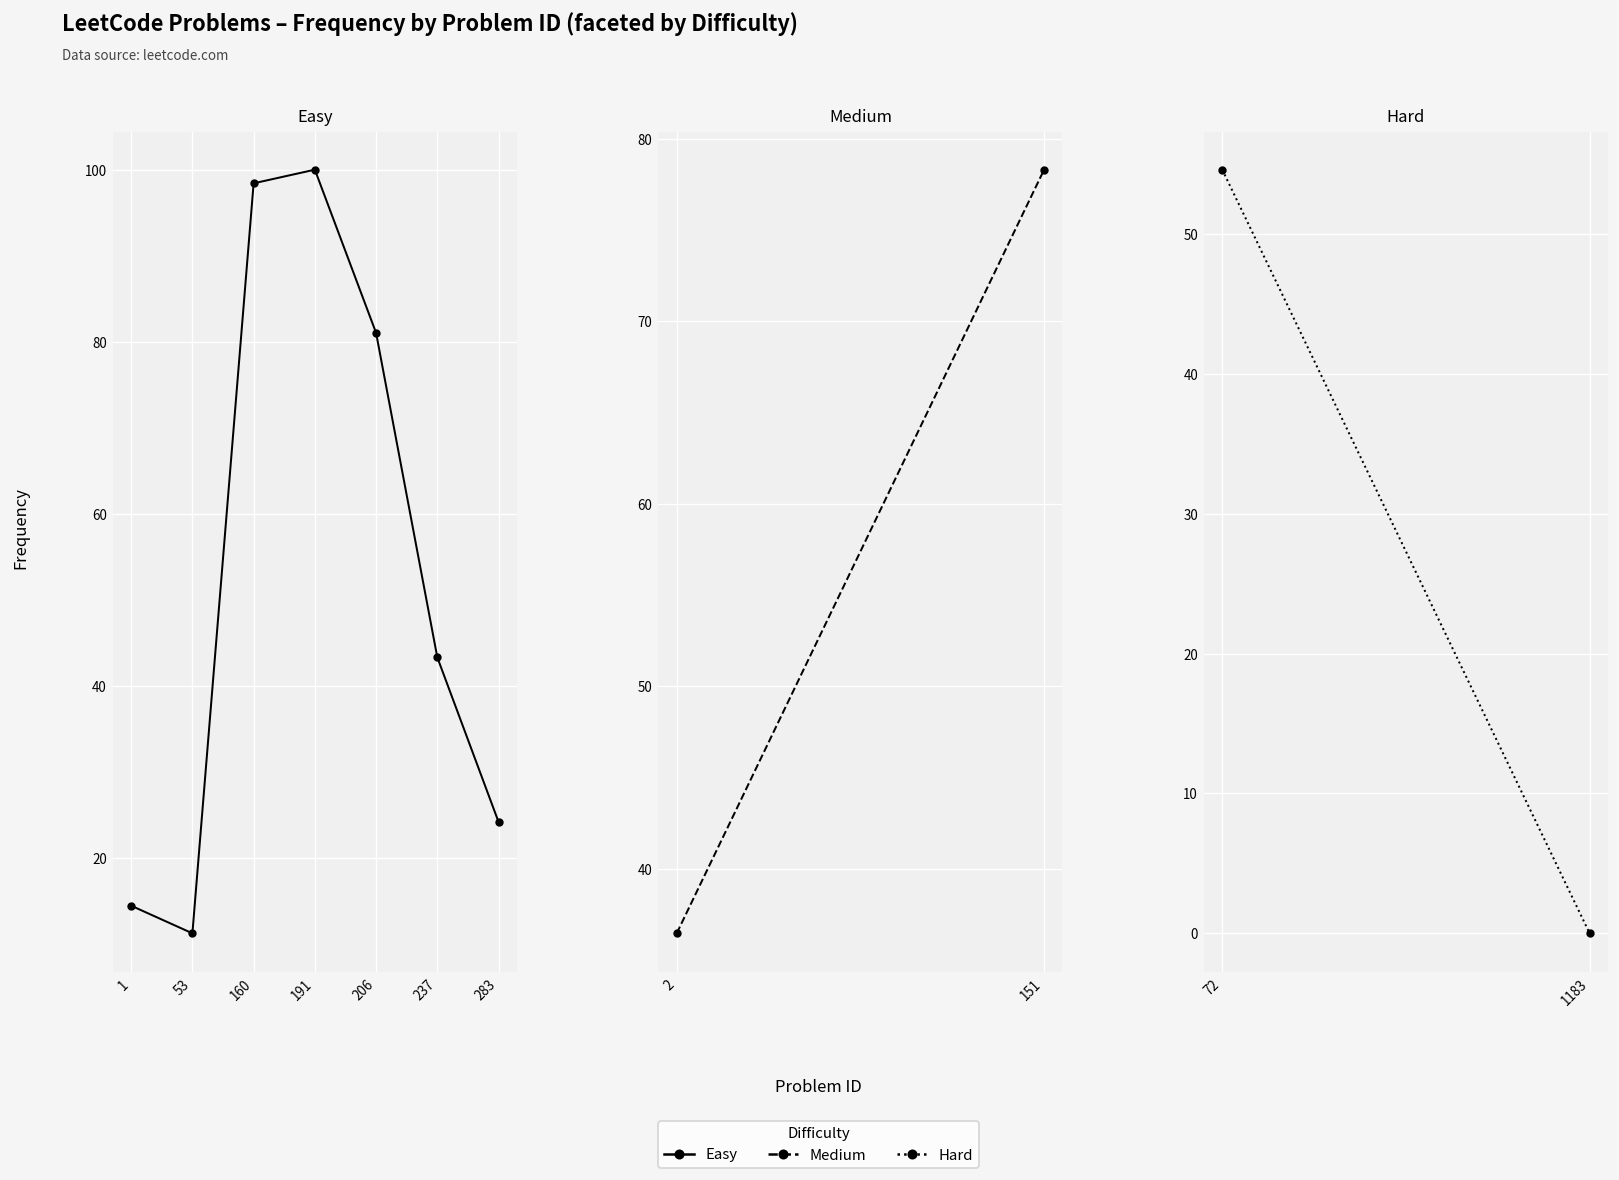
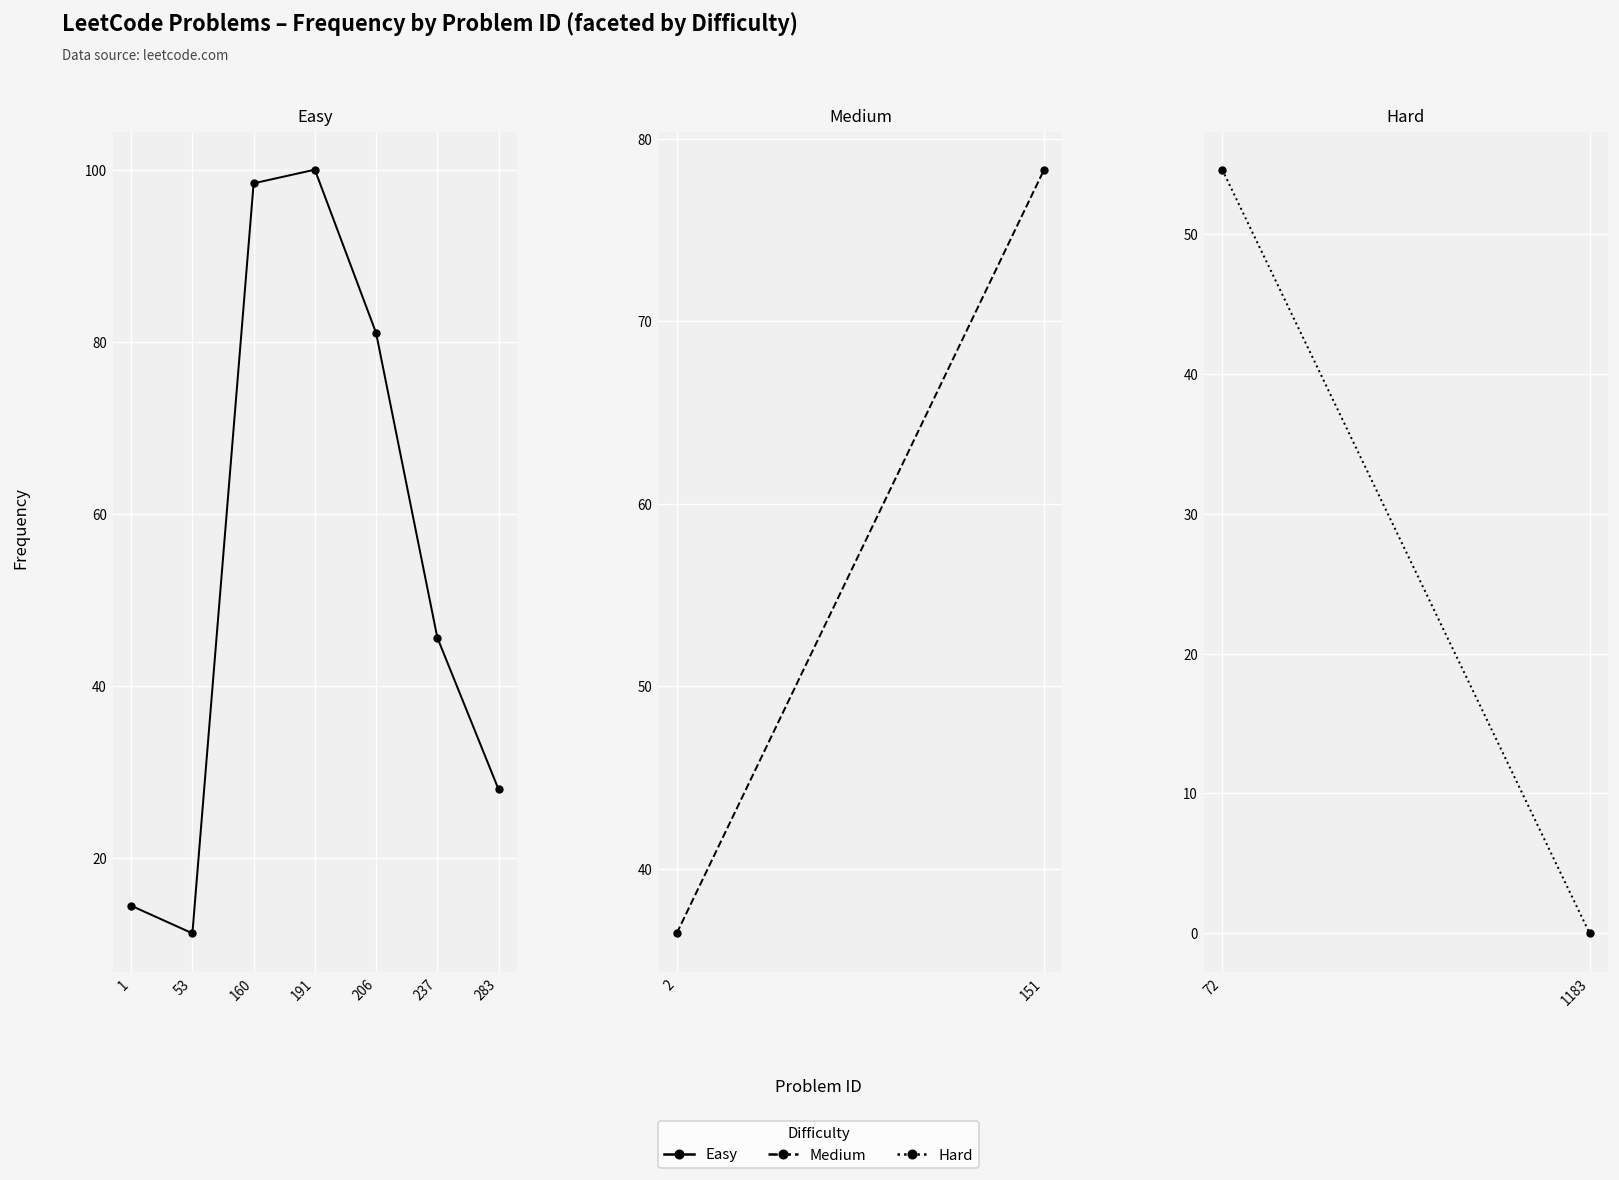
Easy, 237: 43 -> 46
Easy, 283: 24 -> 28
